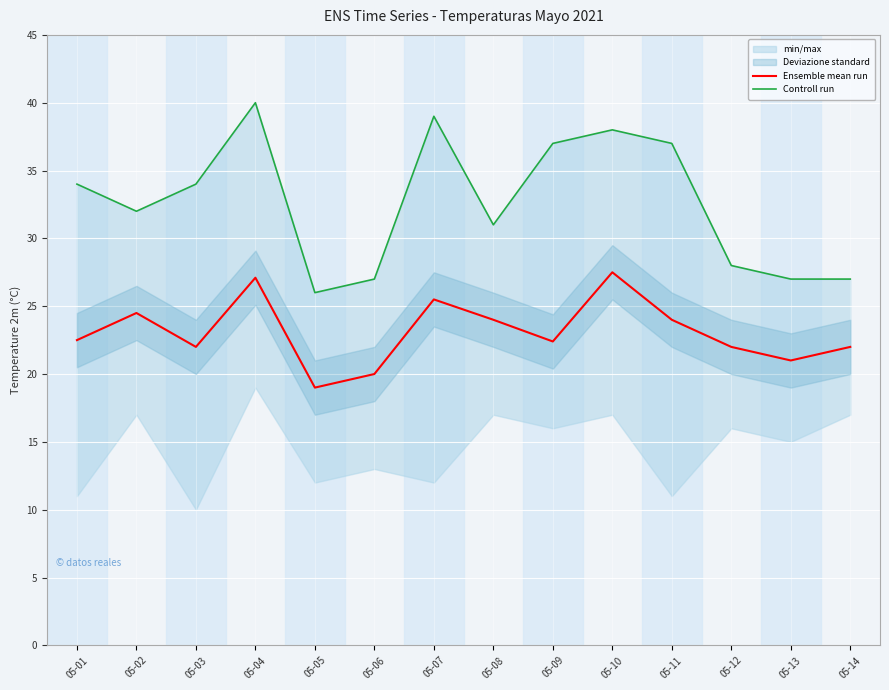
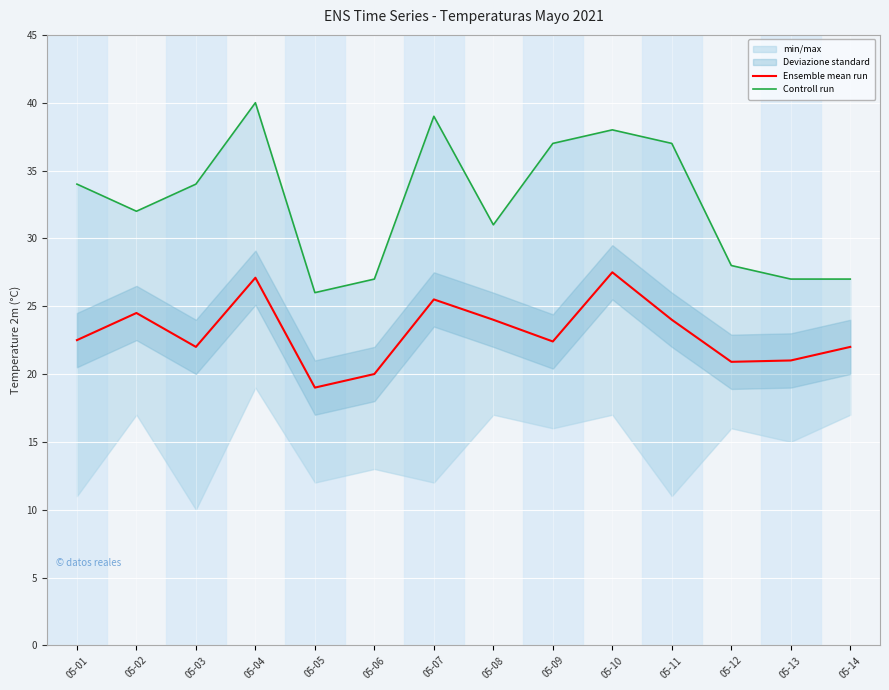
Ensemble mean run, 05-12: 22.0 -> 20.9
